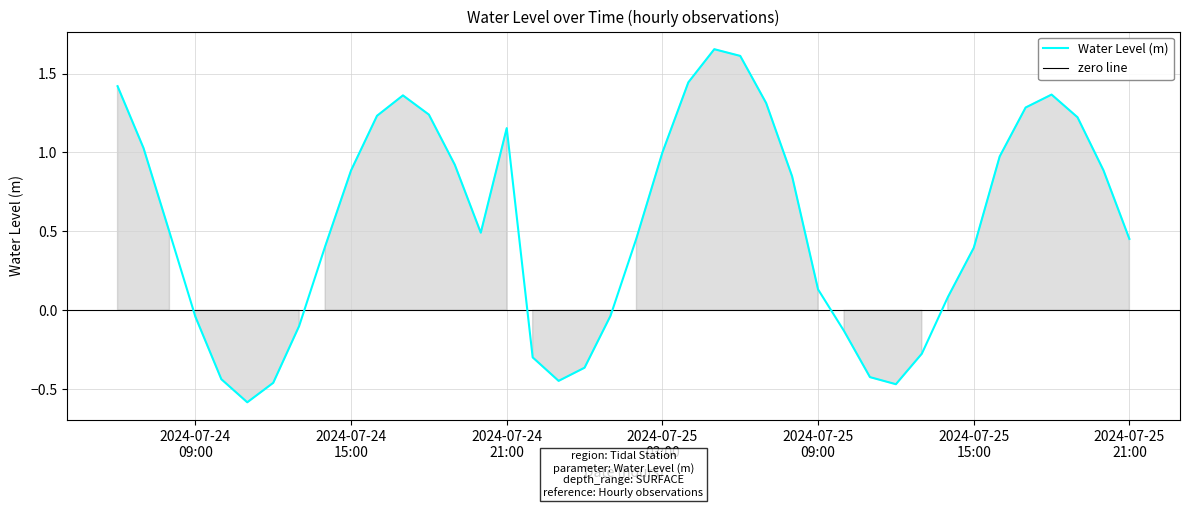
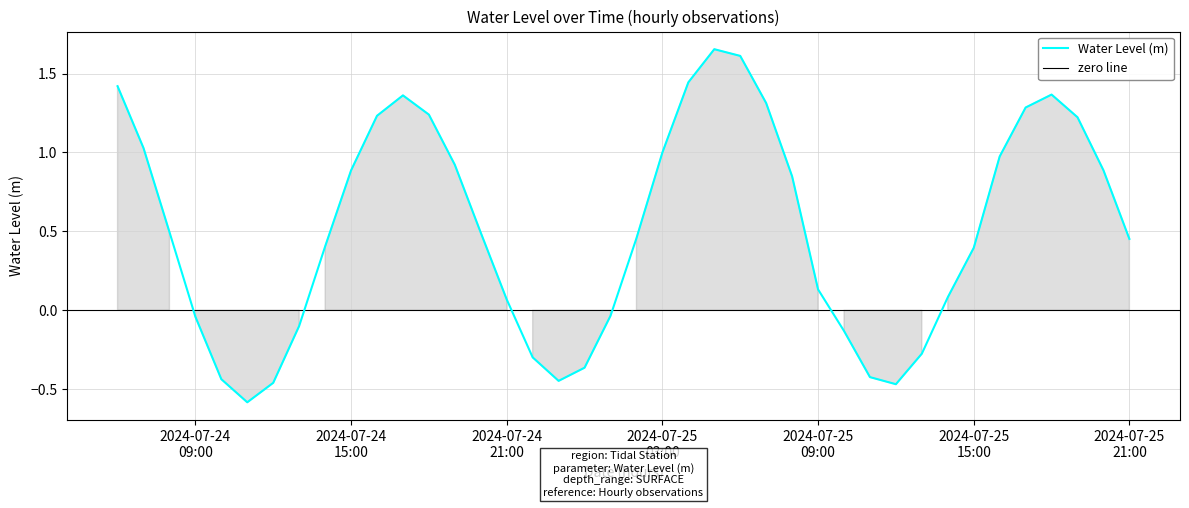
2024-07-24 21:00: 1.15 -> 0.07
